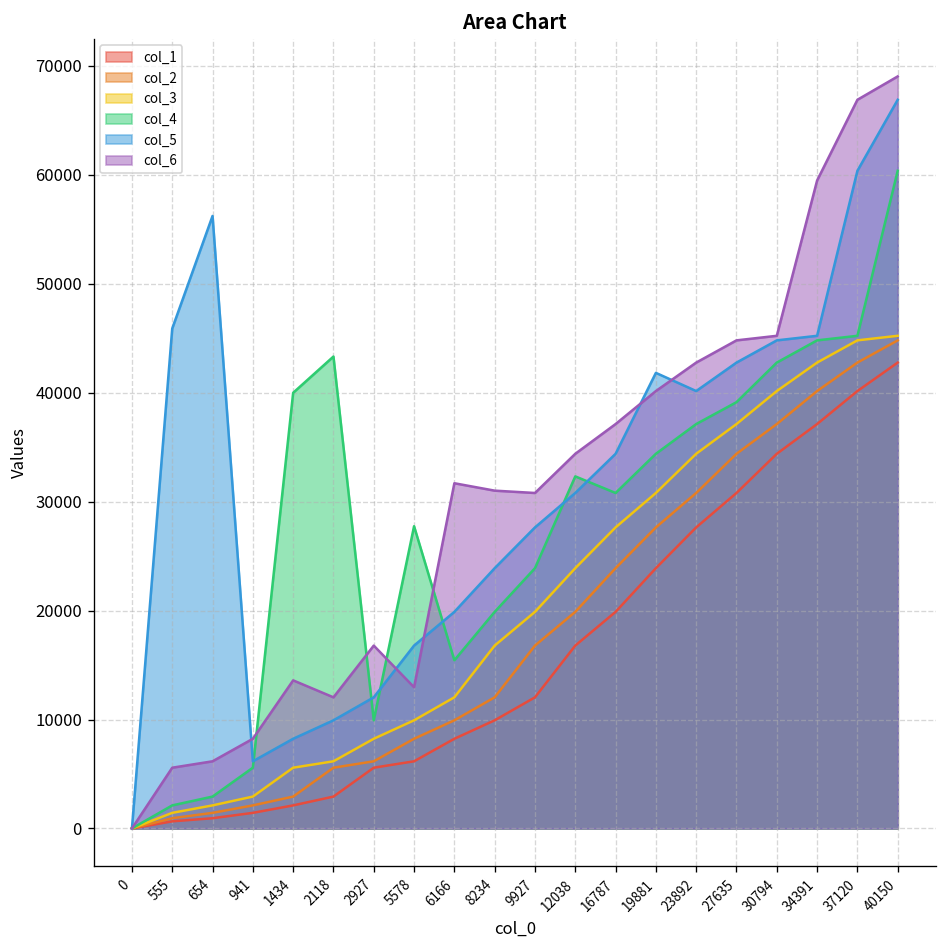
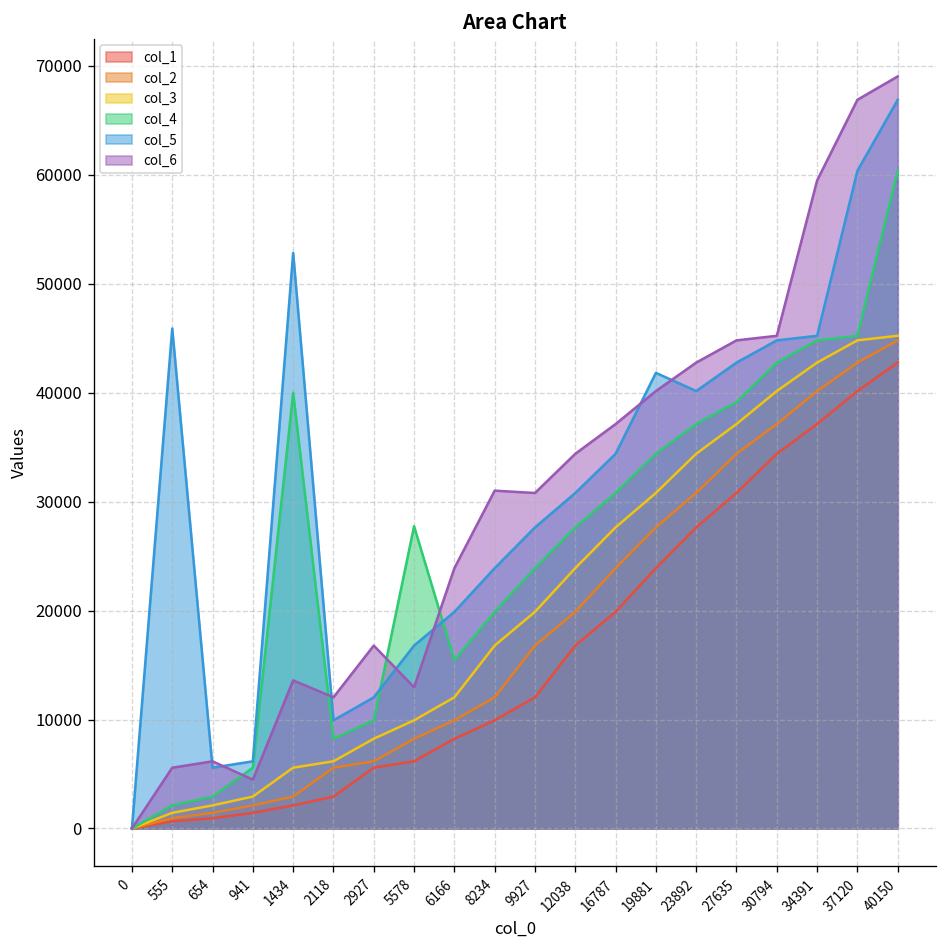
col_5, 654: 56000 -> 6000
col_6, 941: 8000 -> 4000
col_5, 1434: 8000 -> 53000
col_4, 2118: 43000 -> 8000
col_6, 6166: 32000 -> 24000
col_4, 12038: 32000 -> 28000
